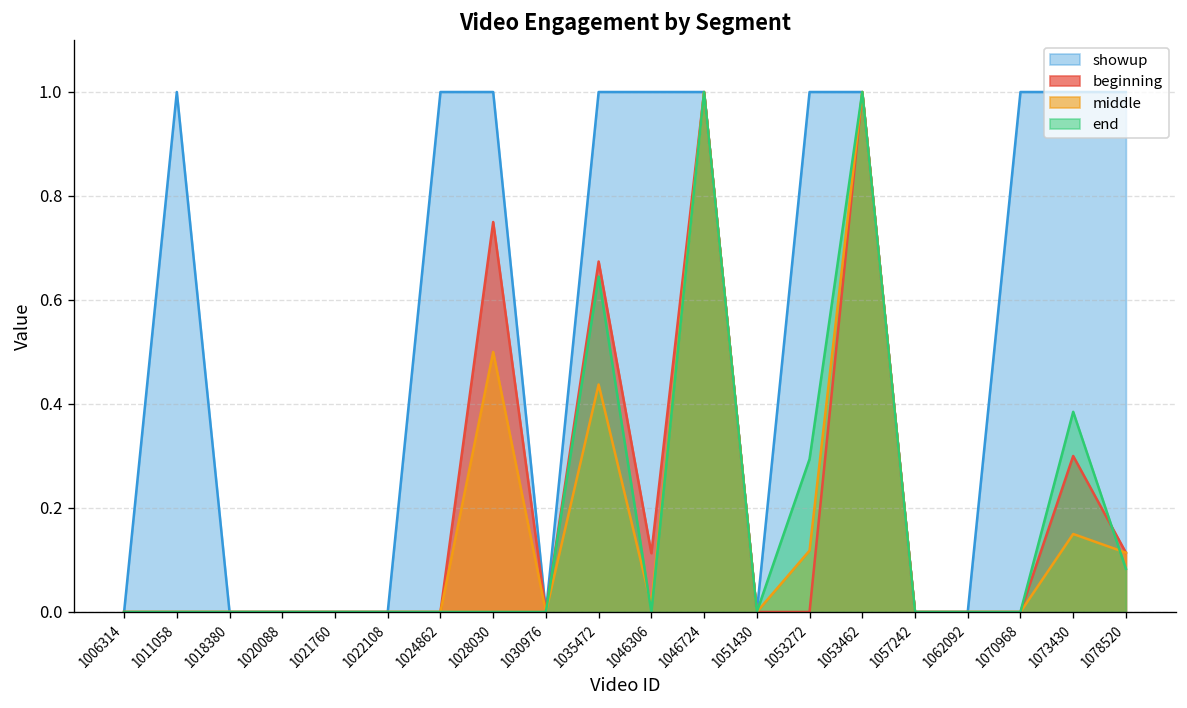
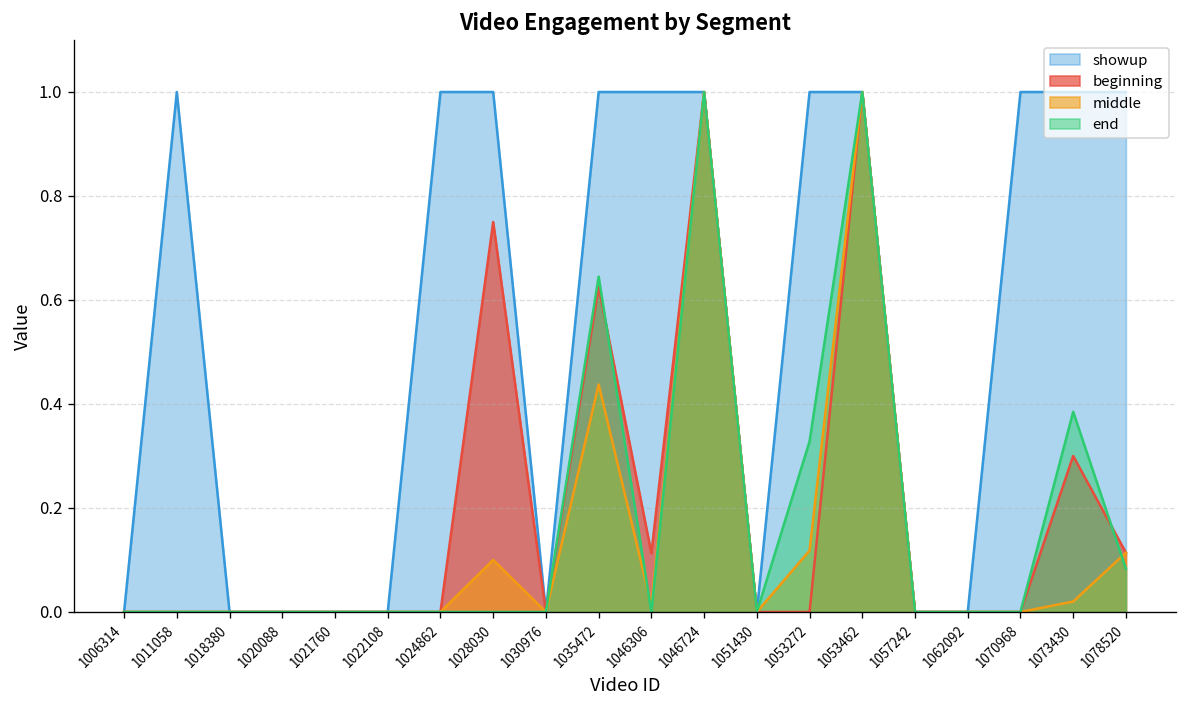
middle, 1028030: 0.5 -> 0.1
beginning, 1035472: 0.67 -> 0.63
end, 1053272: 0.29 -> 0.33
middle, 1073430: 0.15 -> 0.02
